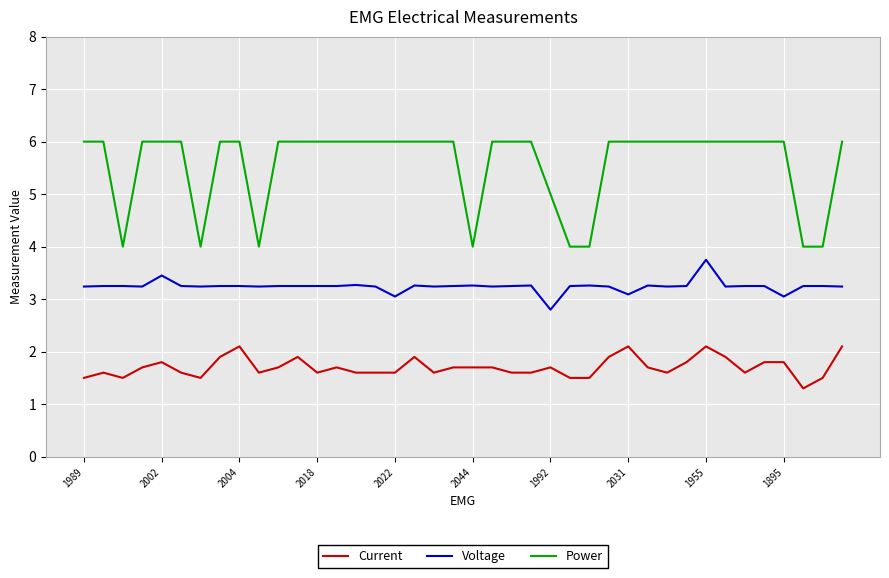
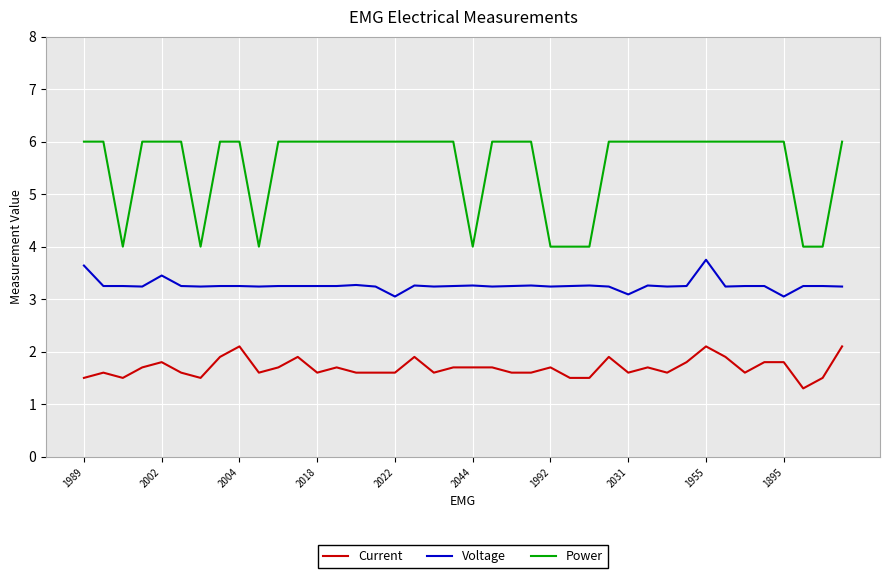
Voltage, 1989: 3.2 -> 3.6
Voltage, 1992: 2.8 -> 3.2
Power, 1992: 5 -> 4
Current, 2031: 2.1 -> 1.6
